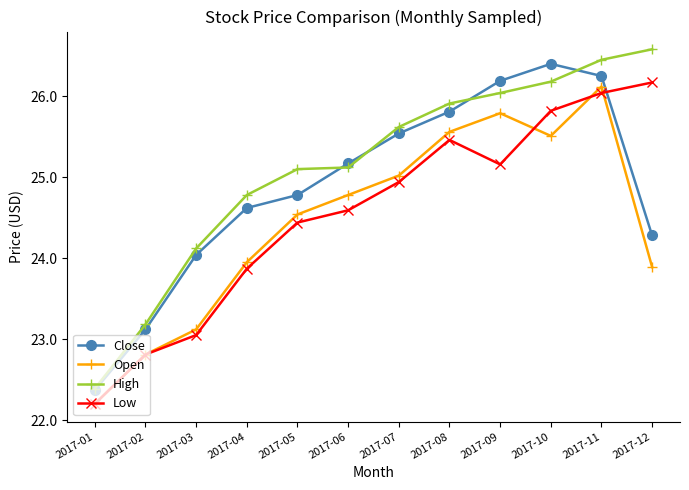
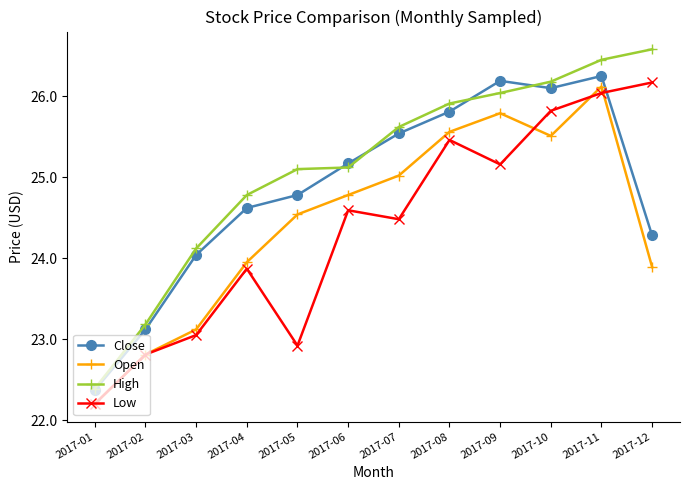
Low, 2017-05: 24.4 -> 22.9
Low, 2017-07: 24.9 -> 24.5
Close, 2017-10: 26.4 -> 26.1
